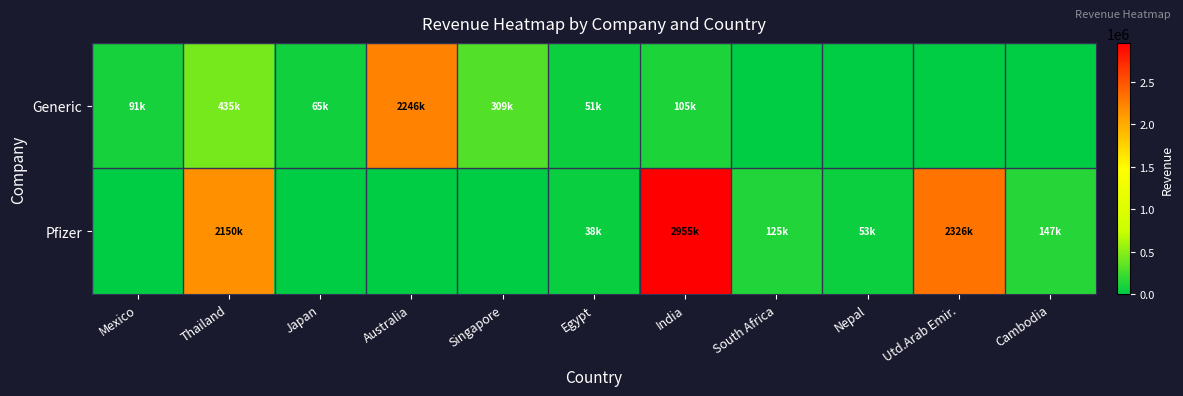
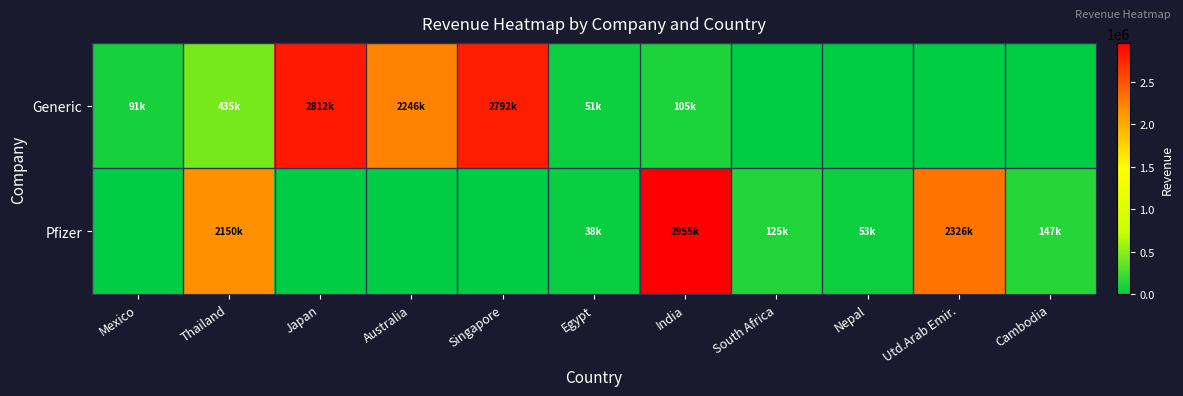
Generic, Japan: 65k -> 2812k
Generic, Singapore: 309k -> 2792k
